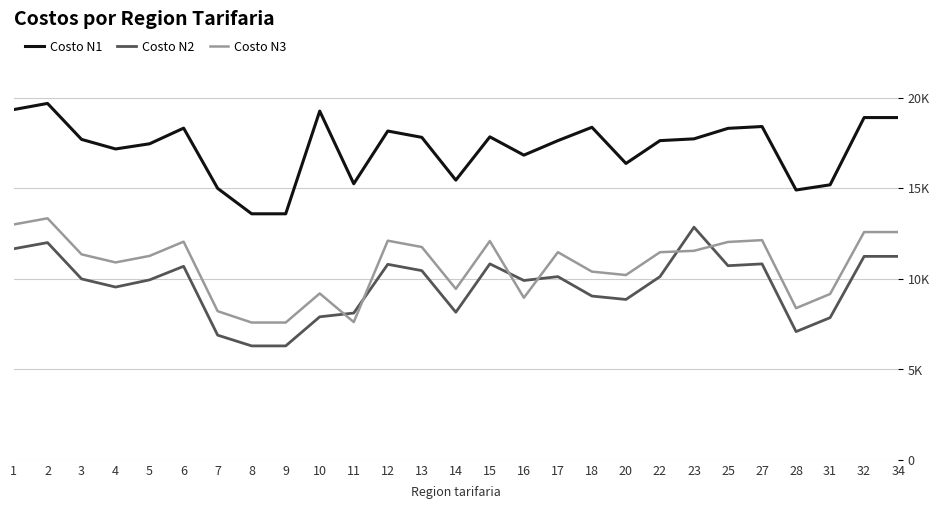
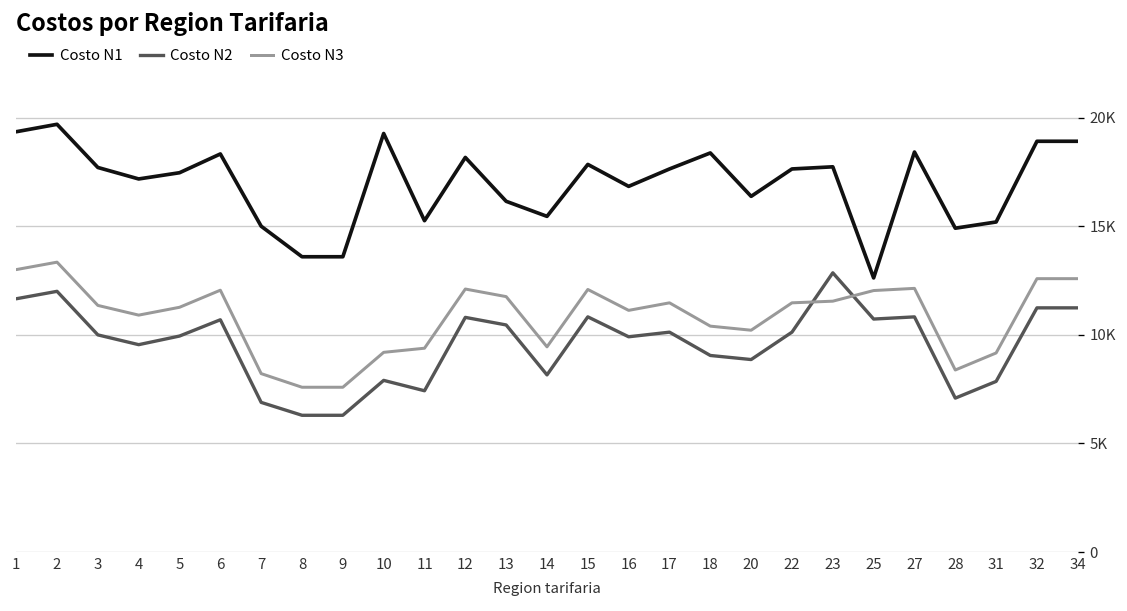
Costo N2, 11: 8100 -> 7400
Costo N3, 11: 7600 -> 9400
Costo N1, 13: 17800 -> 16100
Costo N3, 16: 9000 -> 11100
Costo N1, 25: 18300 -> 12600
